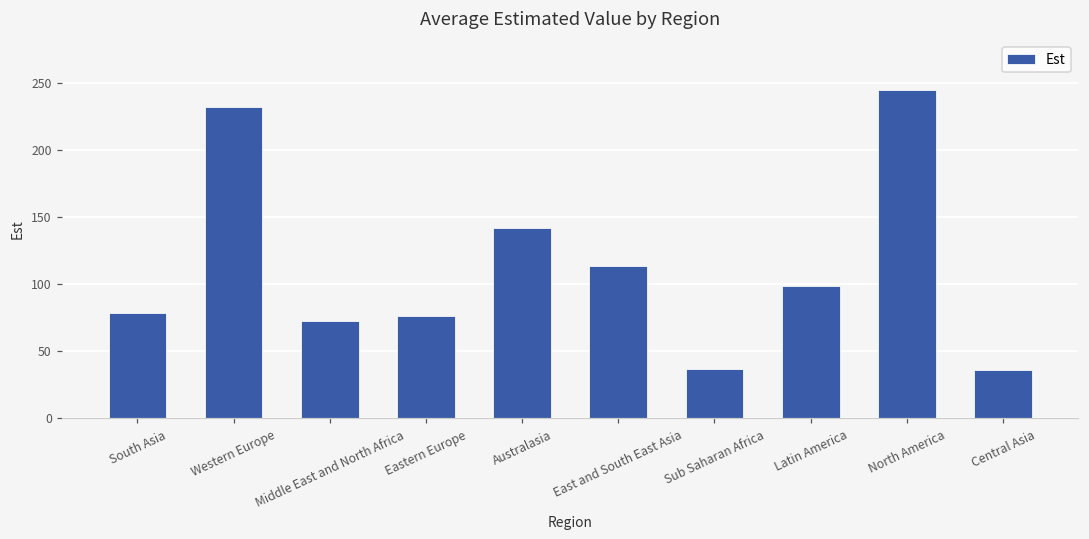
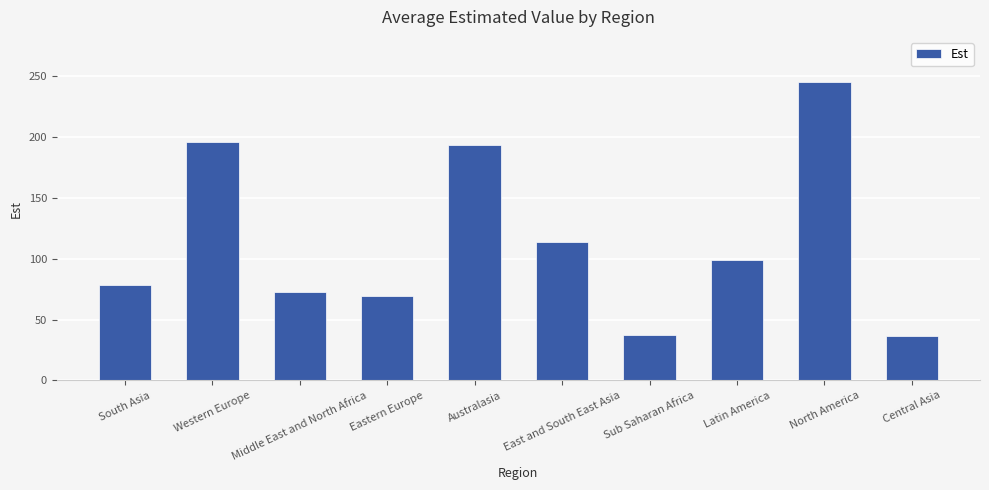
Western Europe: 232 -> 196
Eastern Europe: 76 -> 69
Australasia: 142 -> 193
